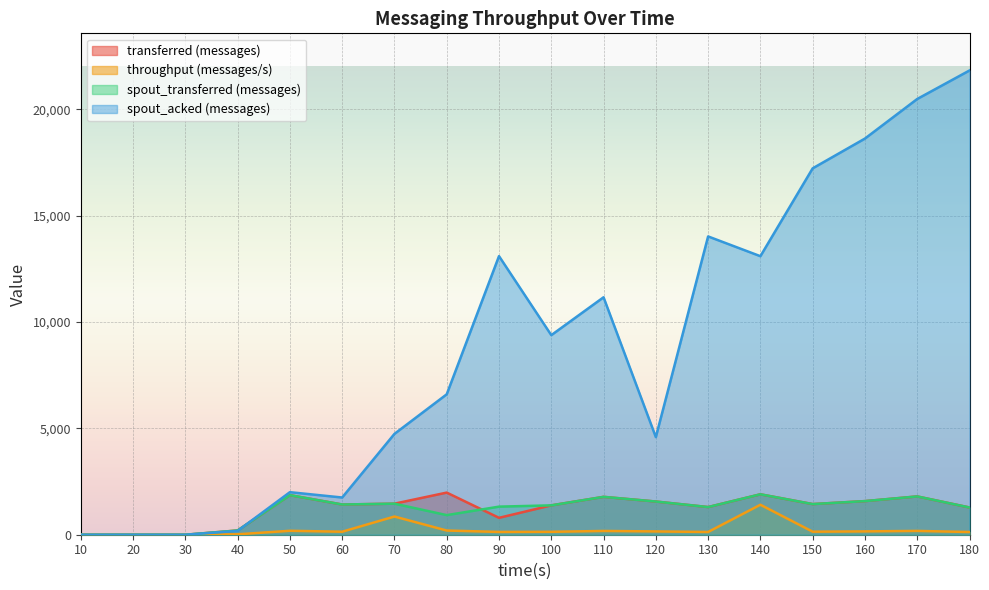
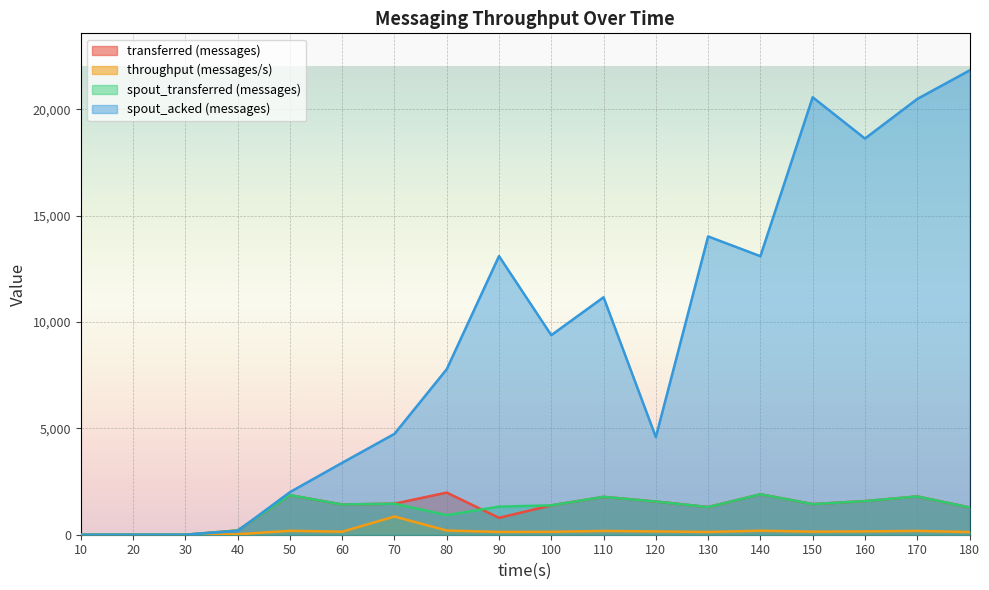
spout_acked (messages), 60: 1,700 -> 3,400
spout_acked (messages), 80: 6,600 -> 7,800
throughput (messages/s), 140: 1,400 -> 200
spout_acked (messages), 150: 17,200 -> 20,600
